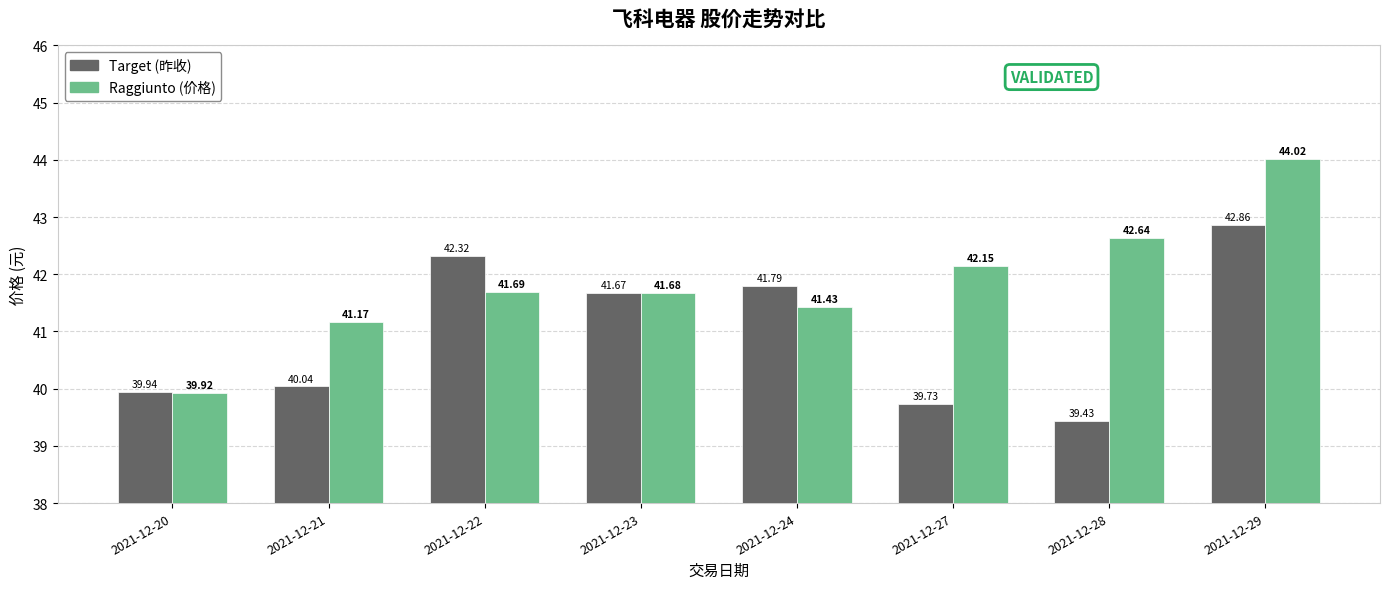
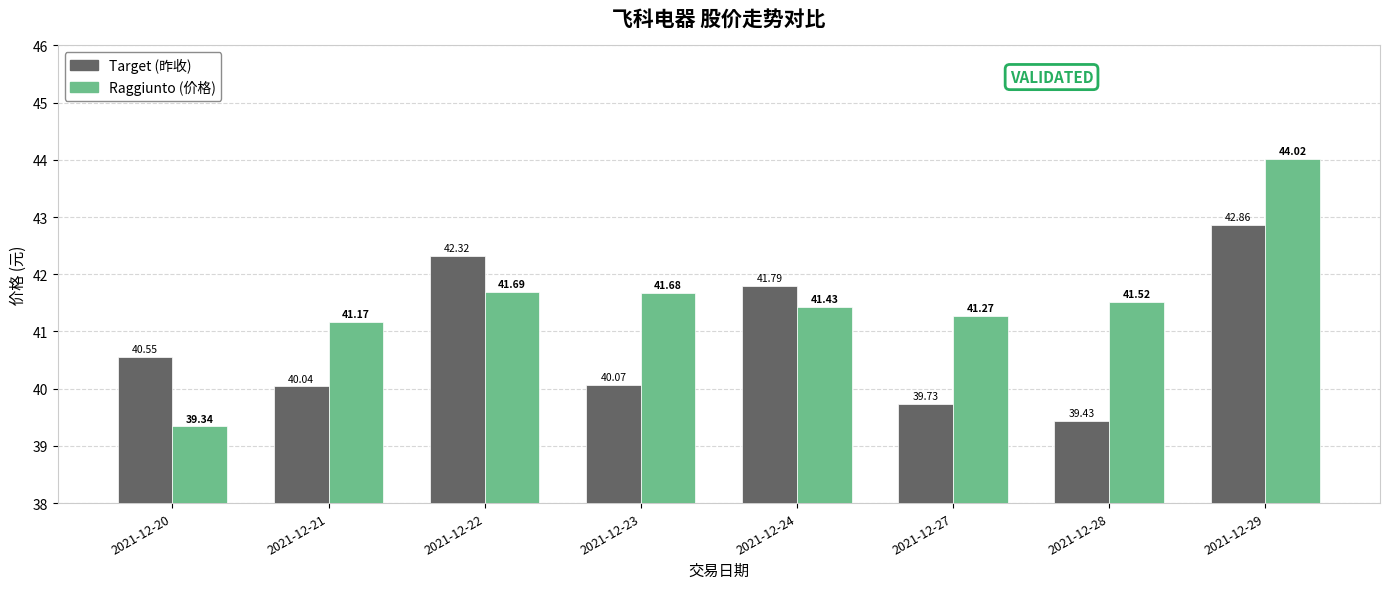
Target (昨收), 2021-12-20: 39.94 -> 40.55
Raggiunto (价格), 2021-12-20: 39.92 -> 39.34
Target (昨收), 2021-12-23: 41.67 -> 40.07
Raggiunto (价格), 2021-12-27: 42.15 -> 41.27
Raggiunto (价格), 2021-12-28: 42.64 -> 41.52
